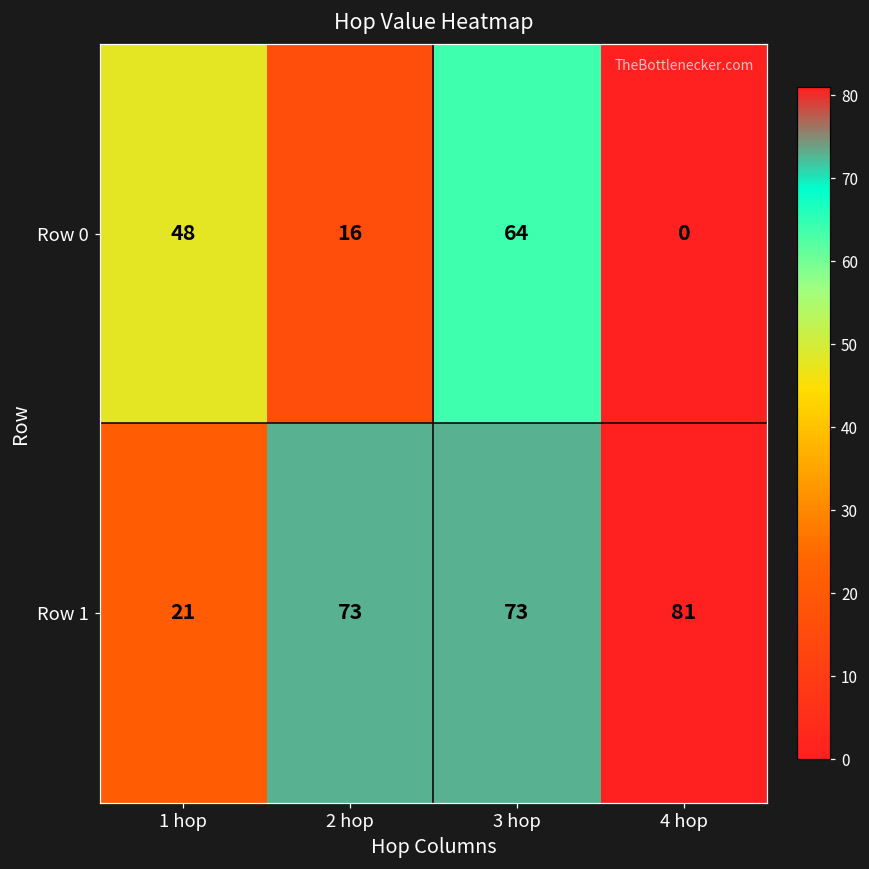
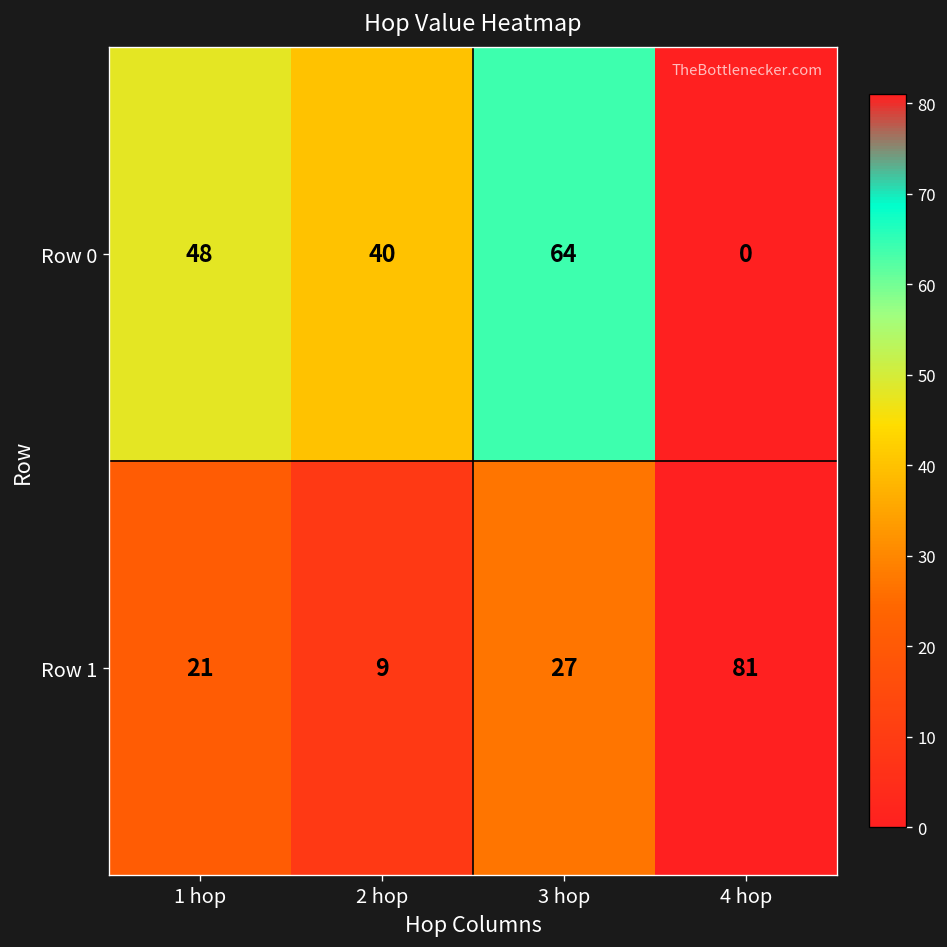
Row 0, 2 hop: 16 -> 40
Row 1, 2 hop: 73 -> 9
Row 1, 3 hop: 73 -> 27
